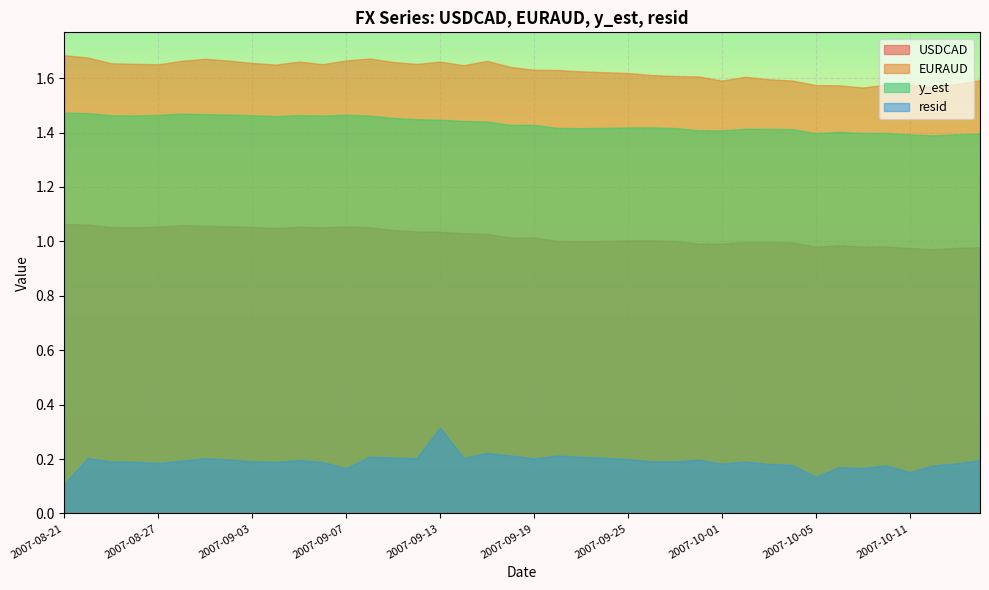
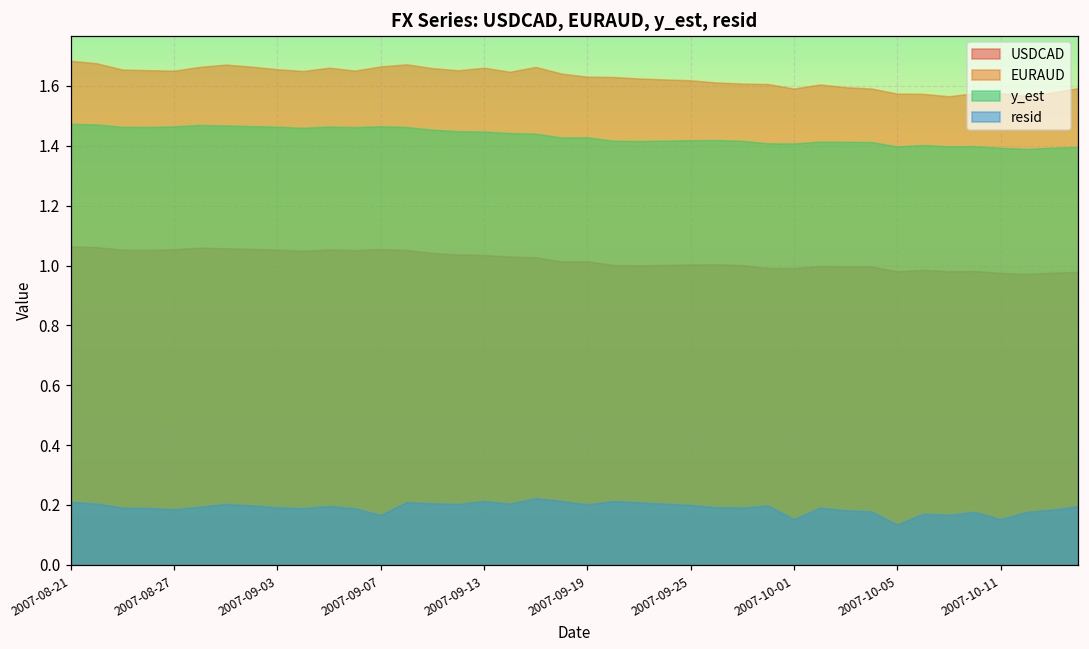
resid, 2007-08-21: 0.11 -> 0.21
resid, 2007-09-13: 0.32 -> 0.21
resid, 2007-10-01: 0.18 -> 0.15
